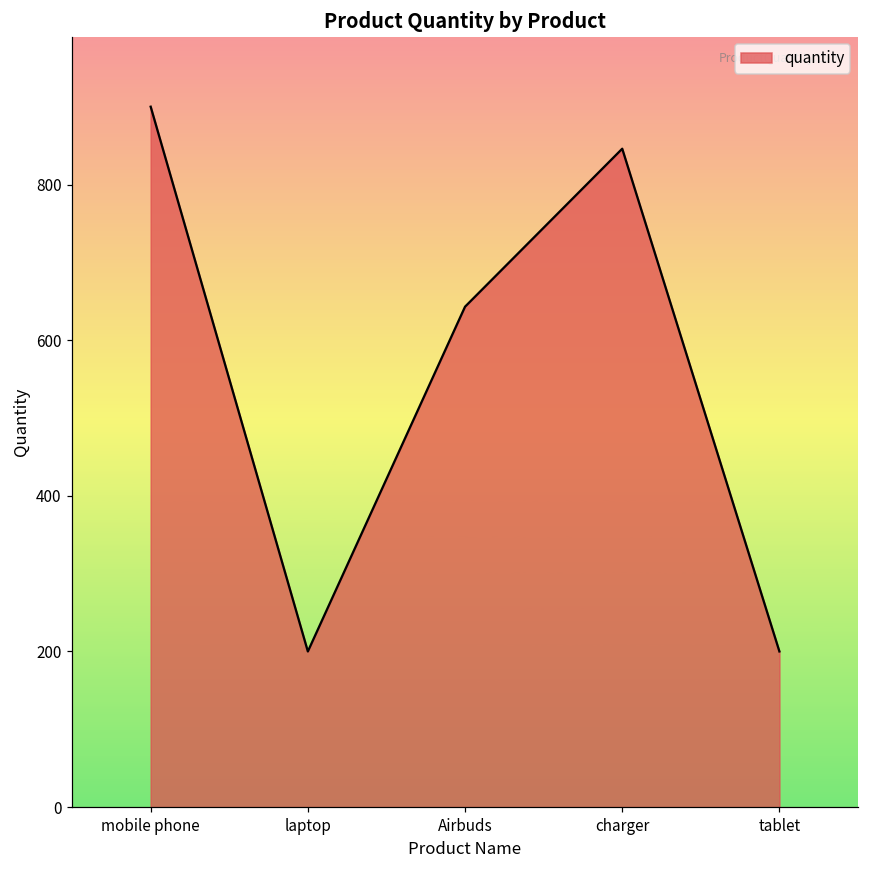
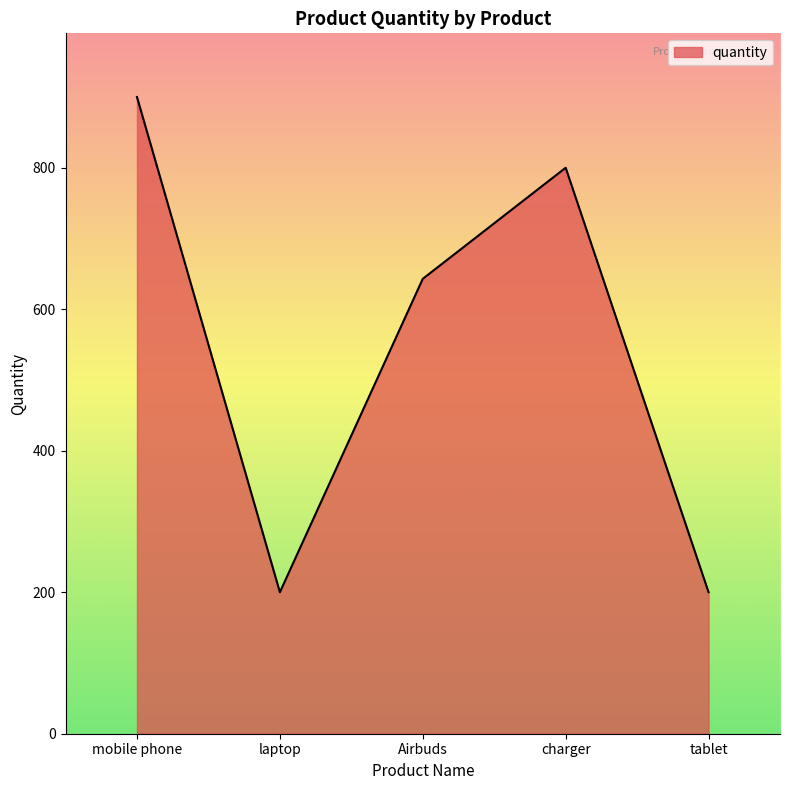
charger: 850 -> 800
